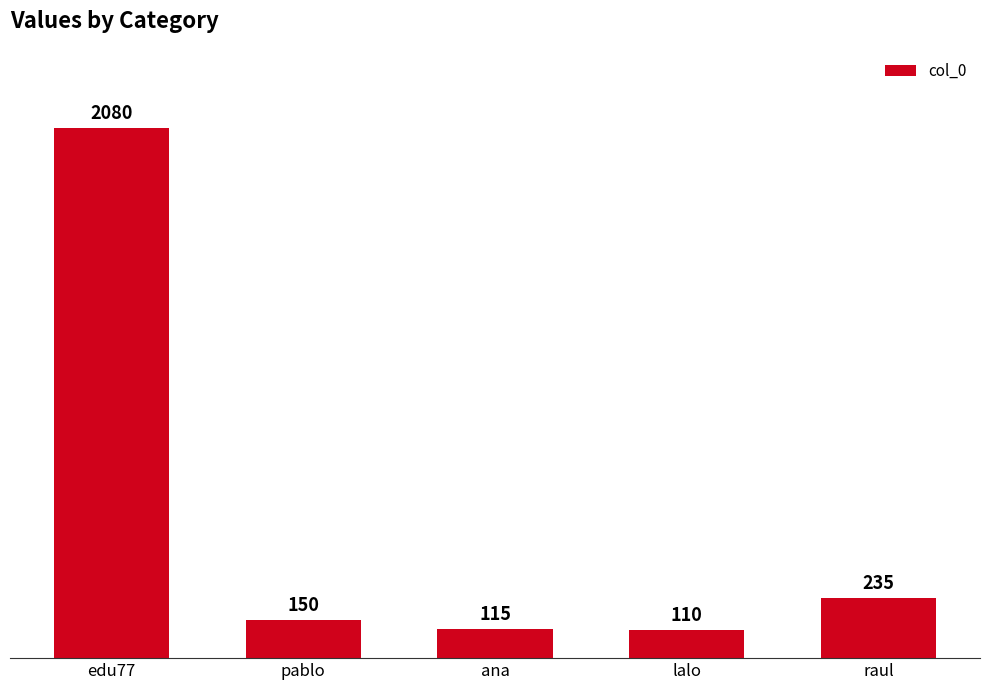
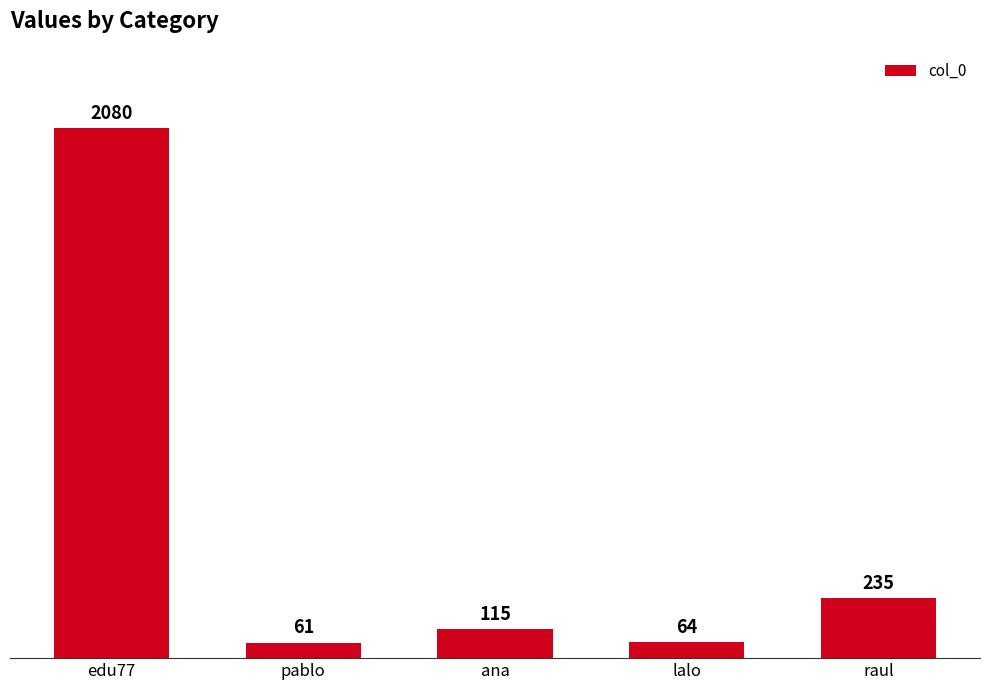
pablo: 150 -> 61
lalo: 110 -> 64
